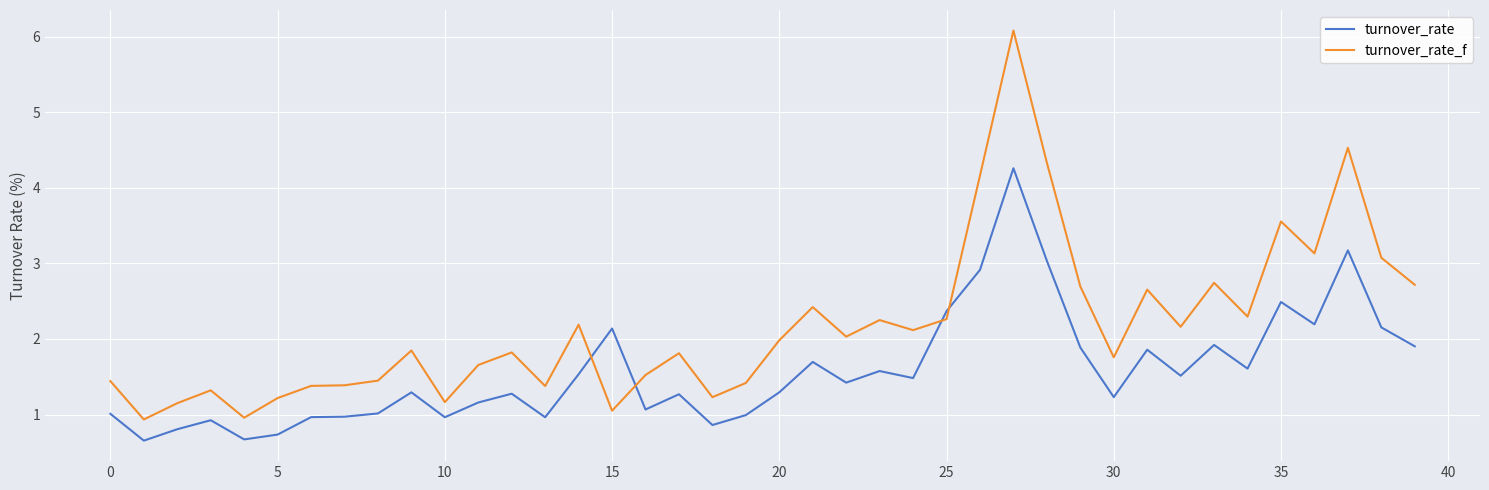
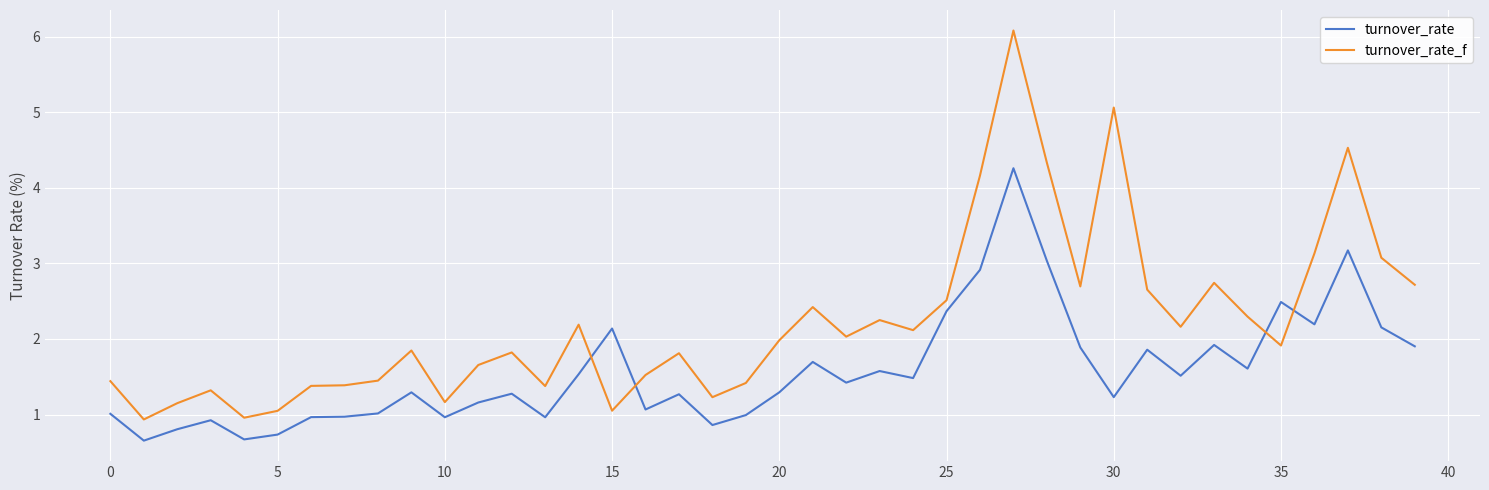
turnover_rate_f, 5: 1.2 -> 1.0
turnover_rate_f, 25: 2.3 -> 2.5
turnover_rate_f, 30: 1.8 -> 5.1
turnover_rate_f, 35: 3.6 -> 1.9
